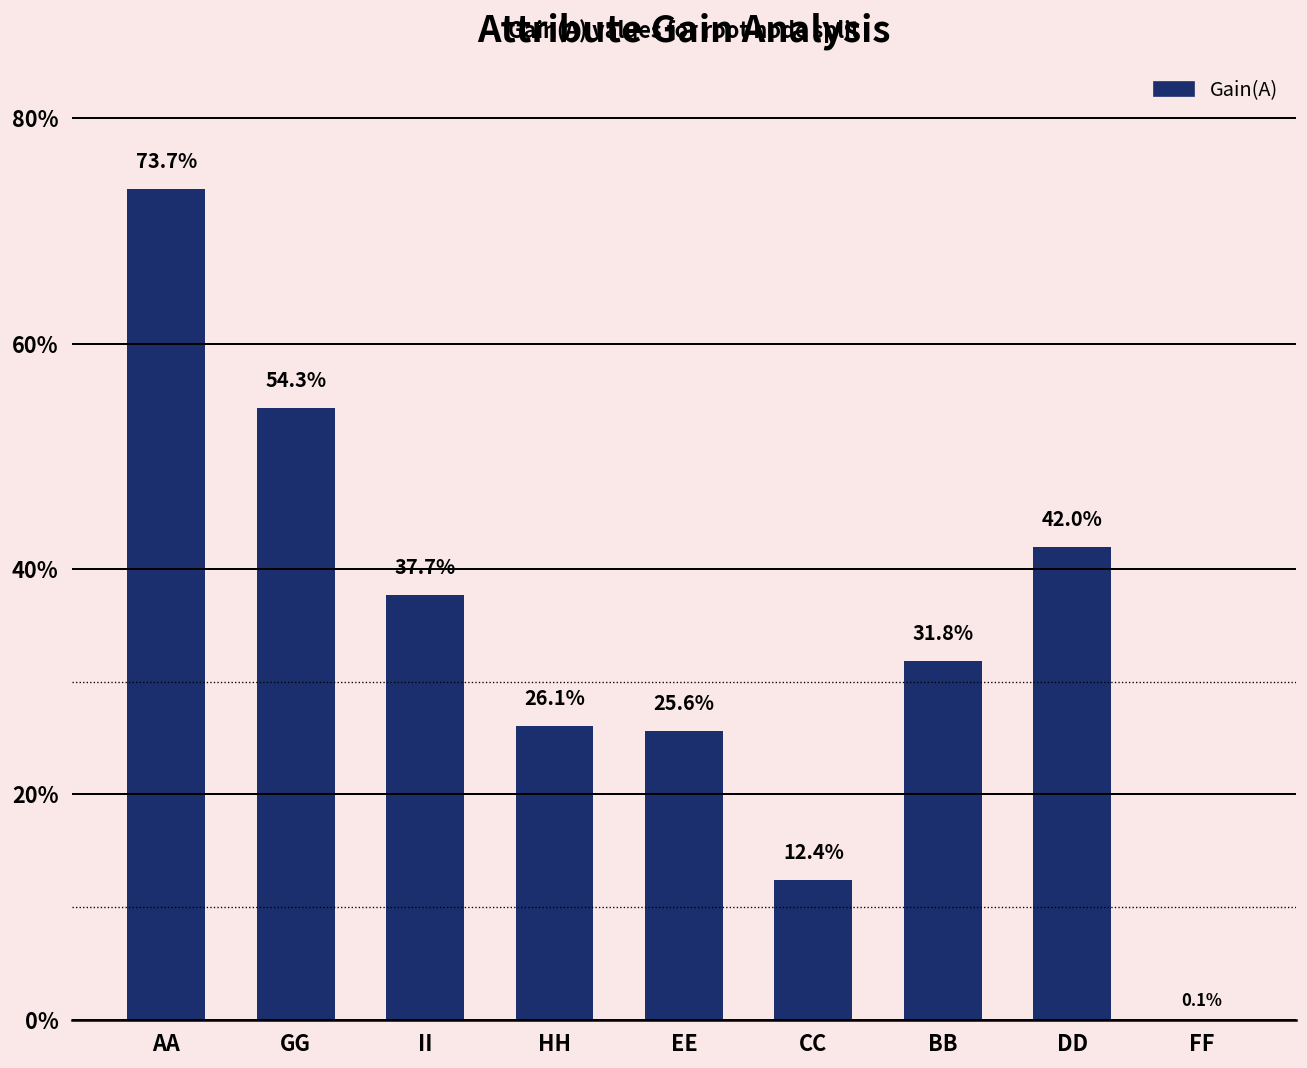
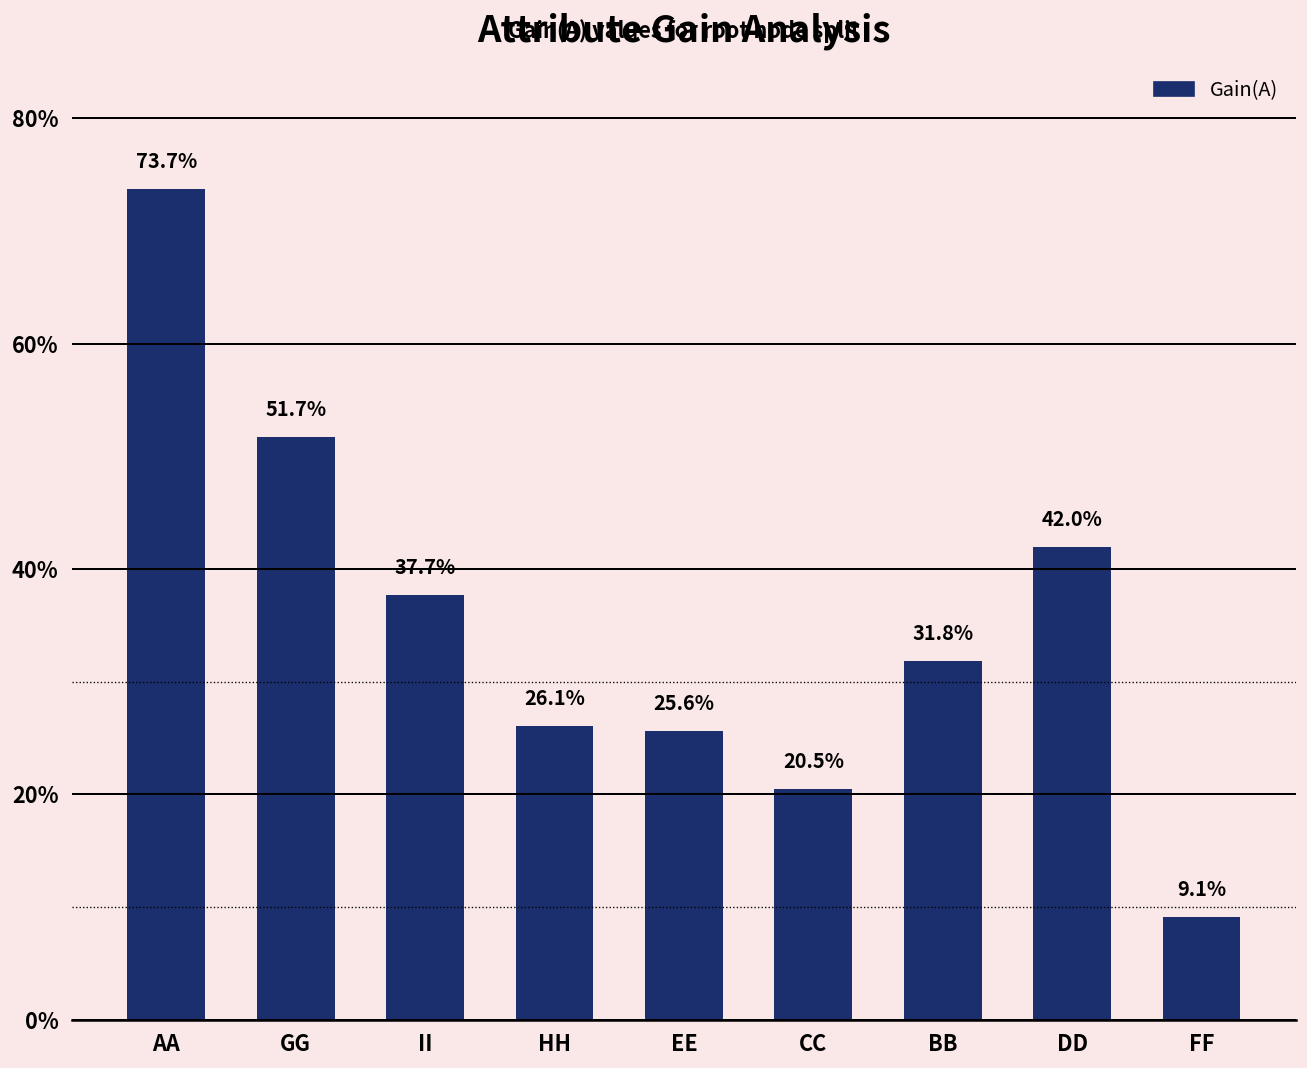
GG: 54.3% -> 51.7%
CC: 12.4% -> 20.5%
FF: 0.1% -> 9.1%
